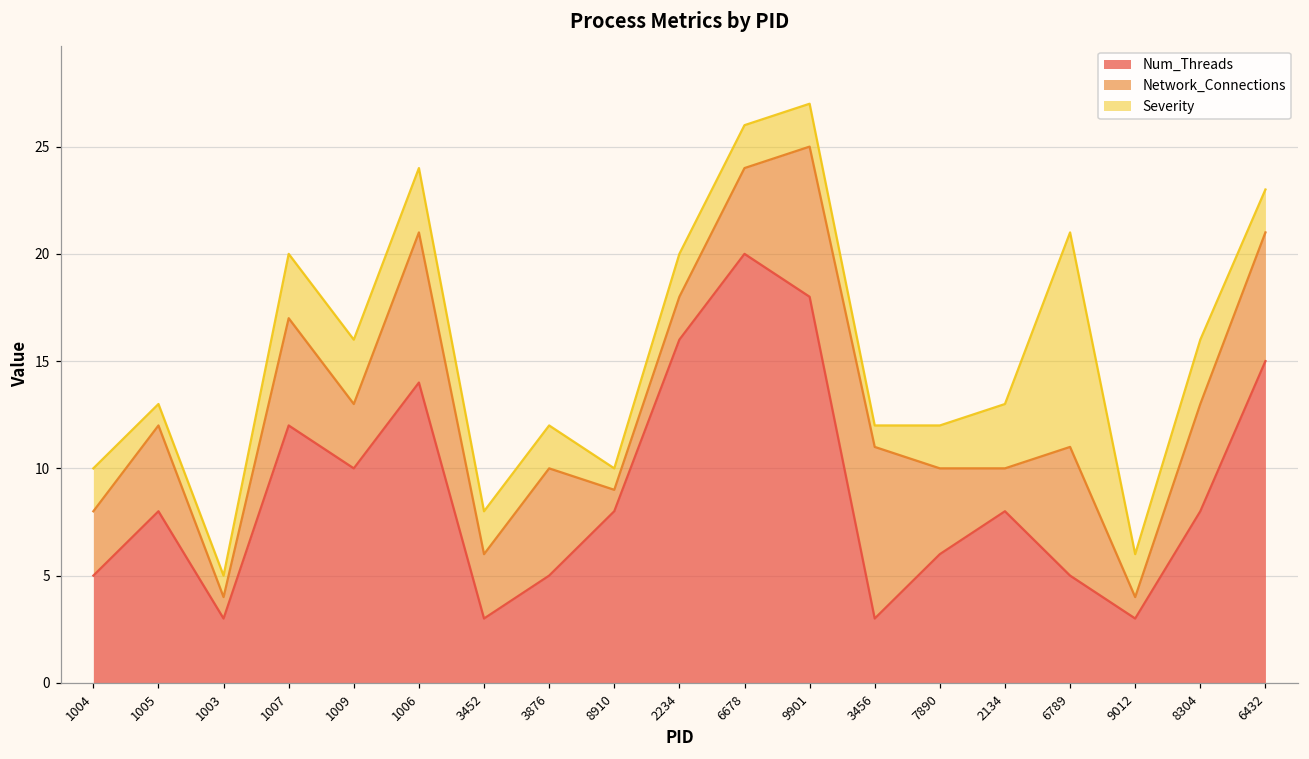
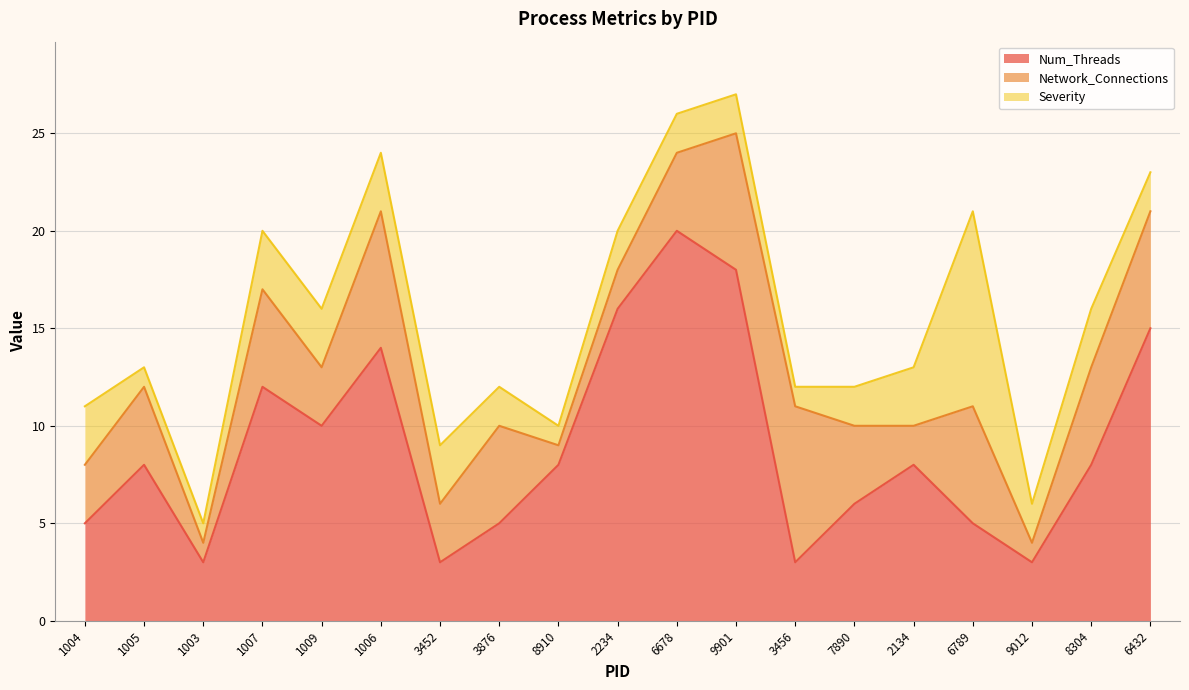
Severity, 1004: 2 -> 3
Severity, 3452: 2 -> 3
